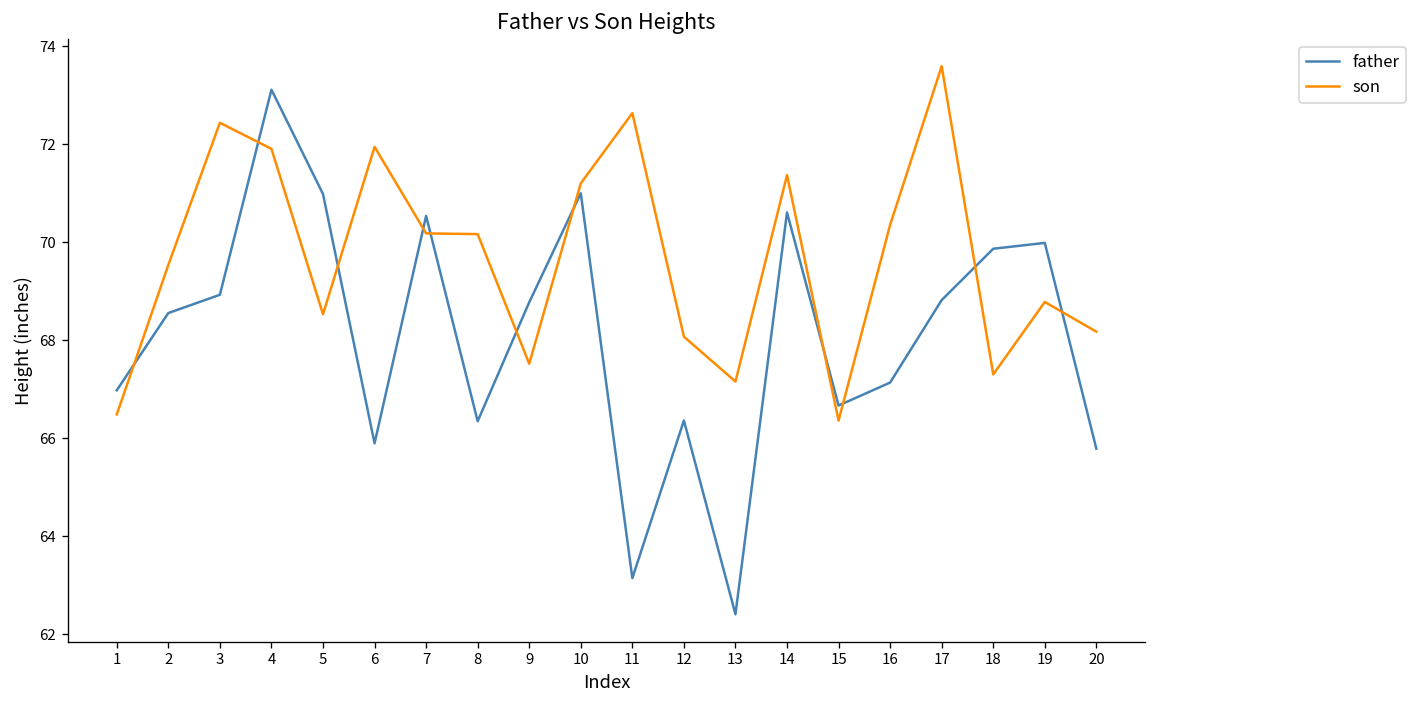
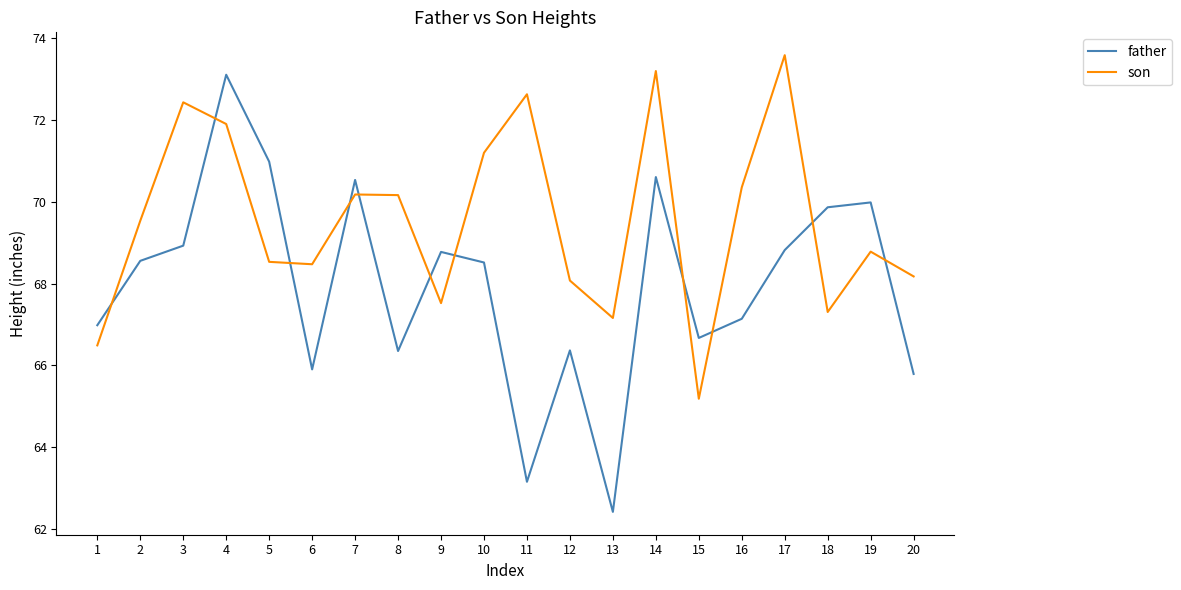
son, 6: 71.9 -> 68.5
father, 10: 71.0 -> 68.5
son, 14: 71.4 -> 73.2
son, 15: 66.4 -> 65.2
